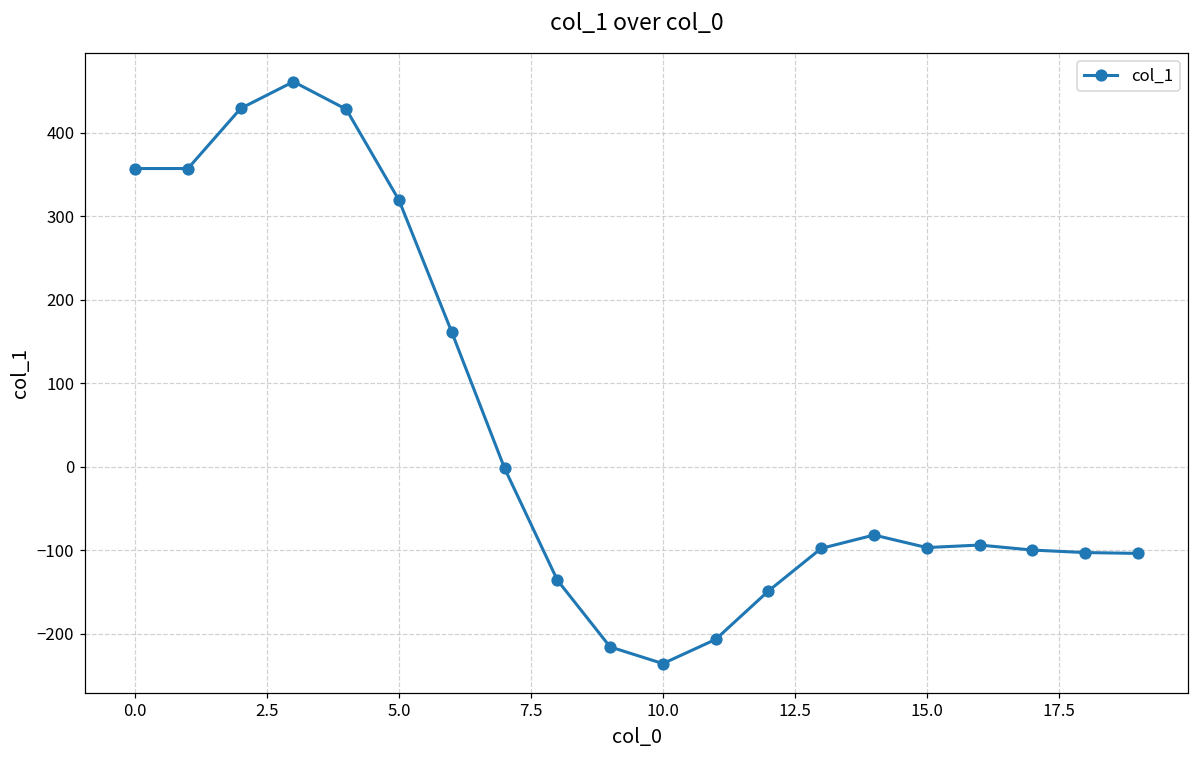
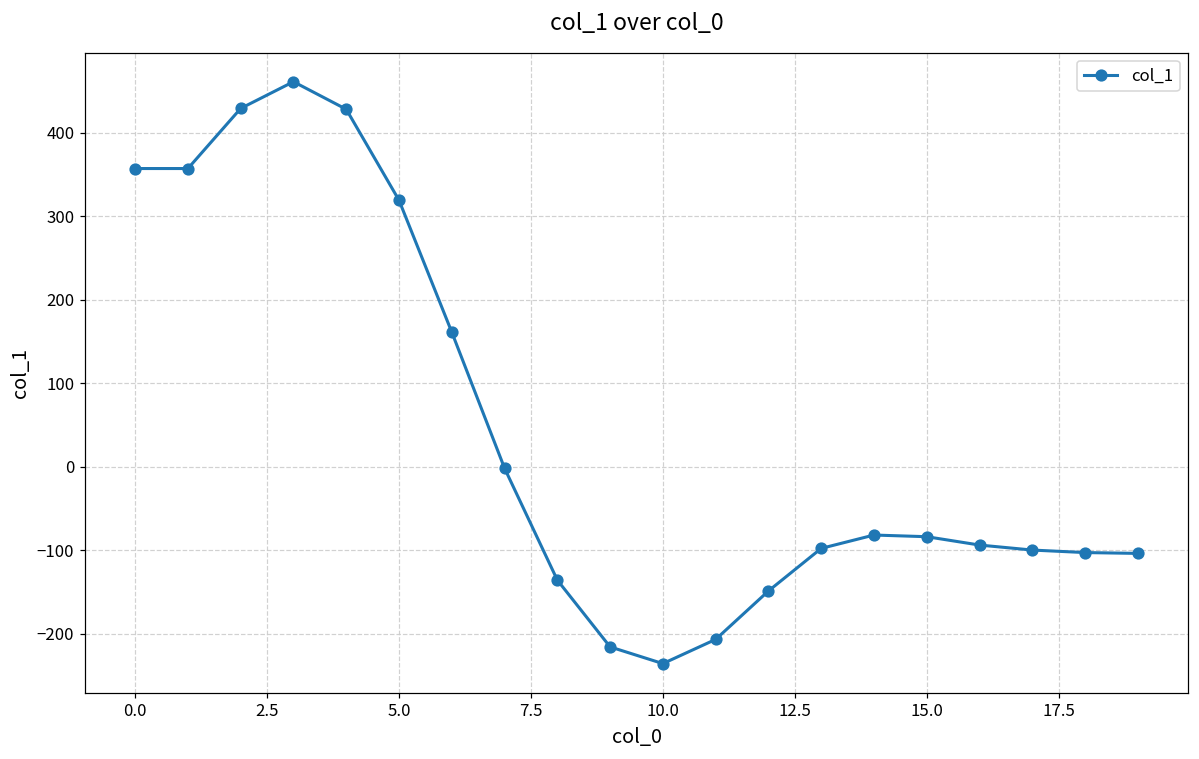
15.0: -100 -> -80
